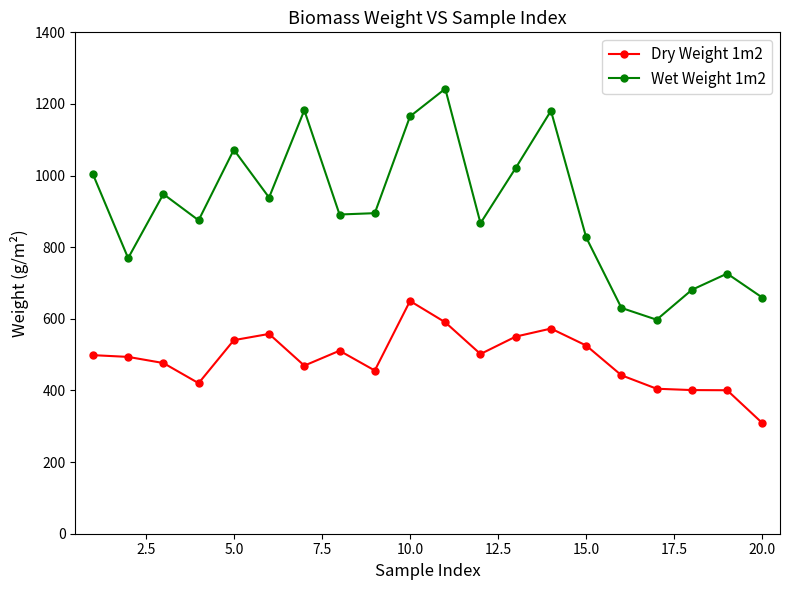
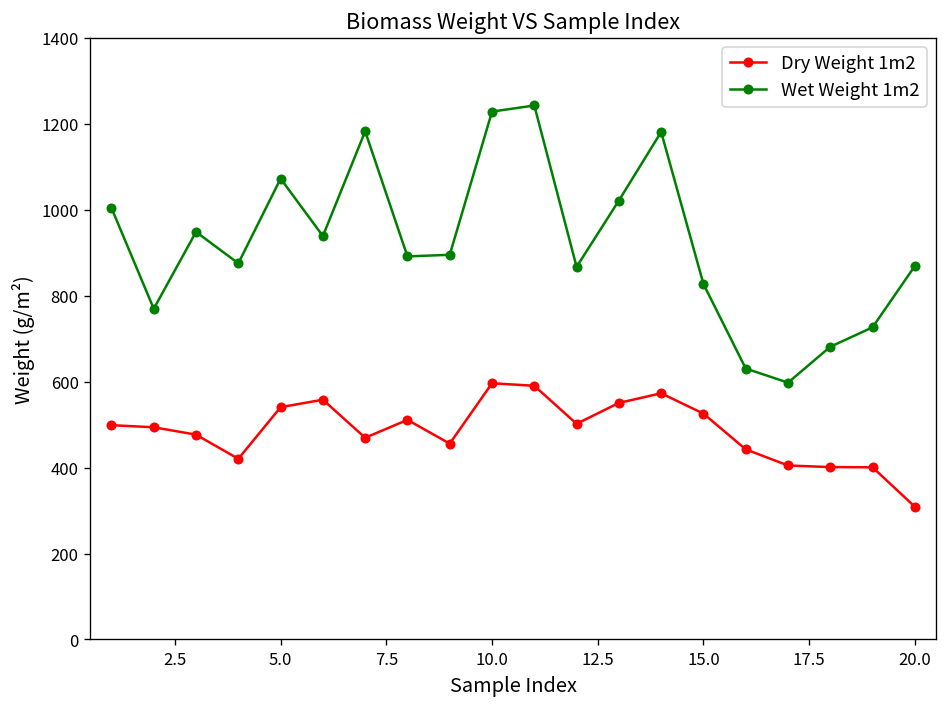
Dry Weight 1m2, 10.0: 650 -> 600
Wet Weight 1m2, 10.0: 1170 -> 1230
Wet Weight 1m2, 20.0: 660 -> 870
